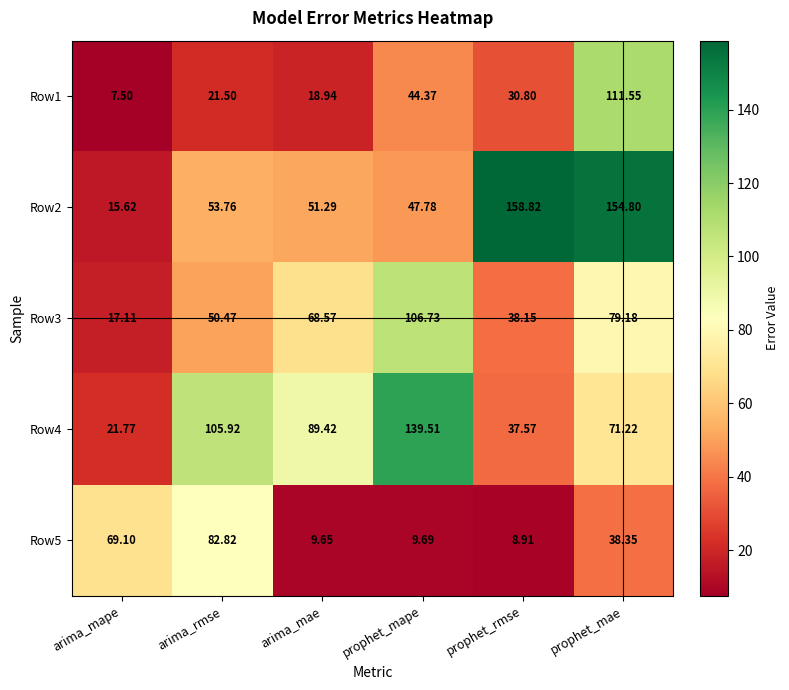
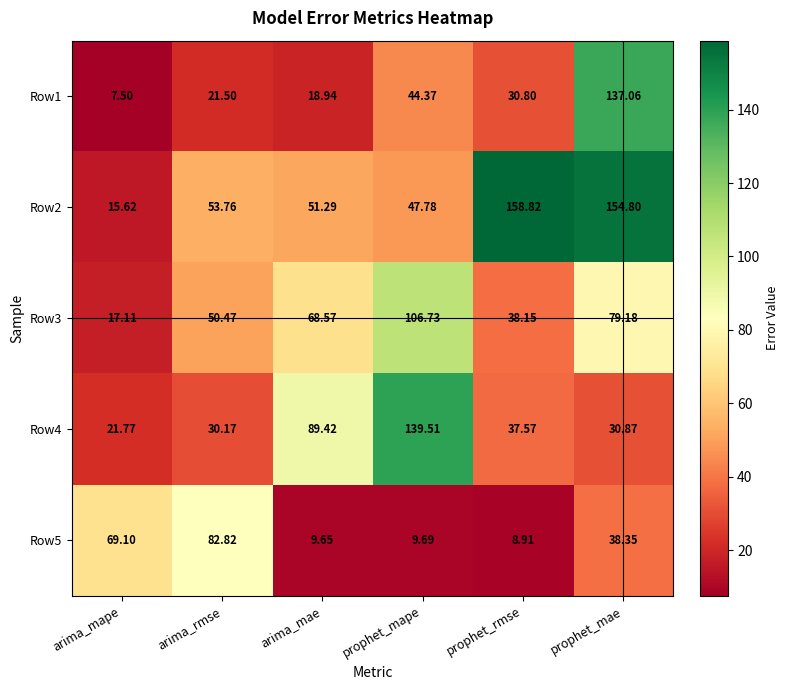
Row1, prophet_mae: 111.55 -> 137.06
Row4, arima_rmse: 105.92 -> 30.17
Row4, prophet_mae: 71.22 -> 30.87
